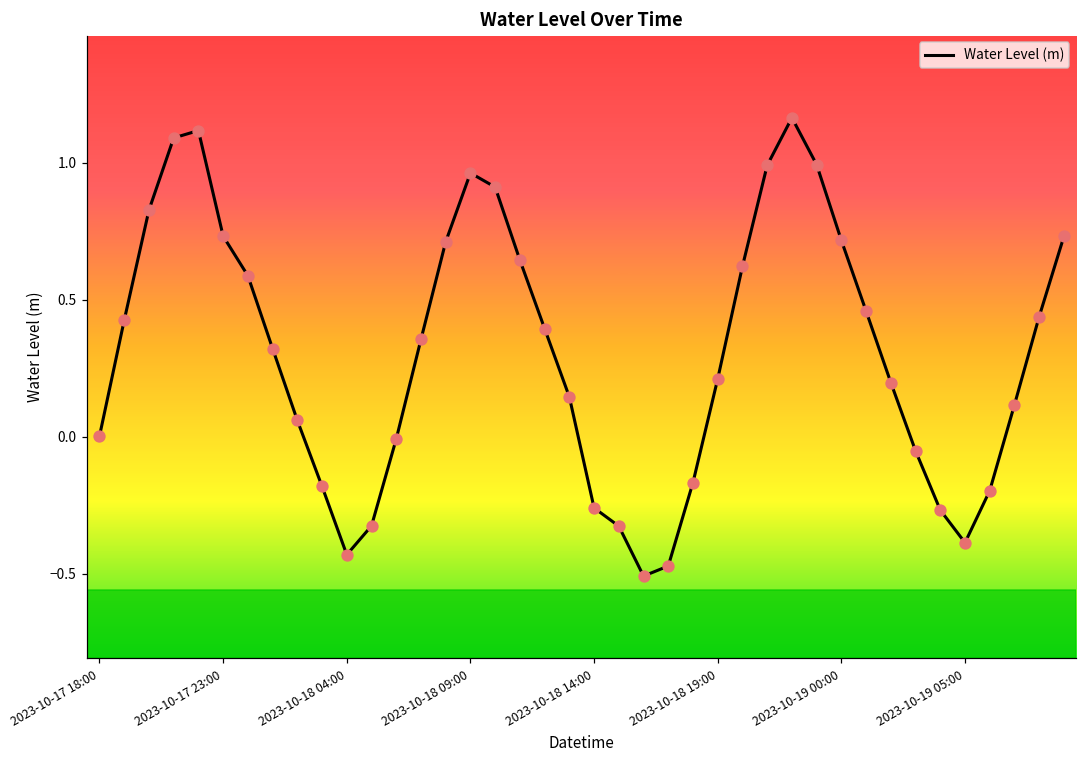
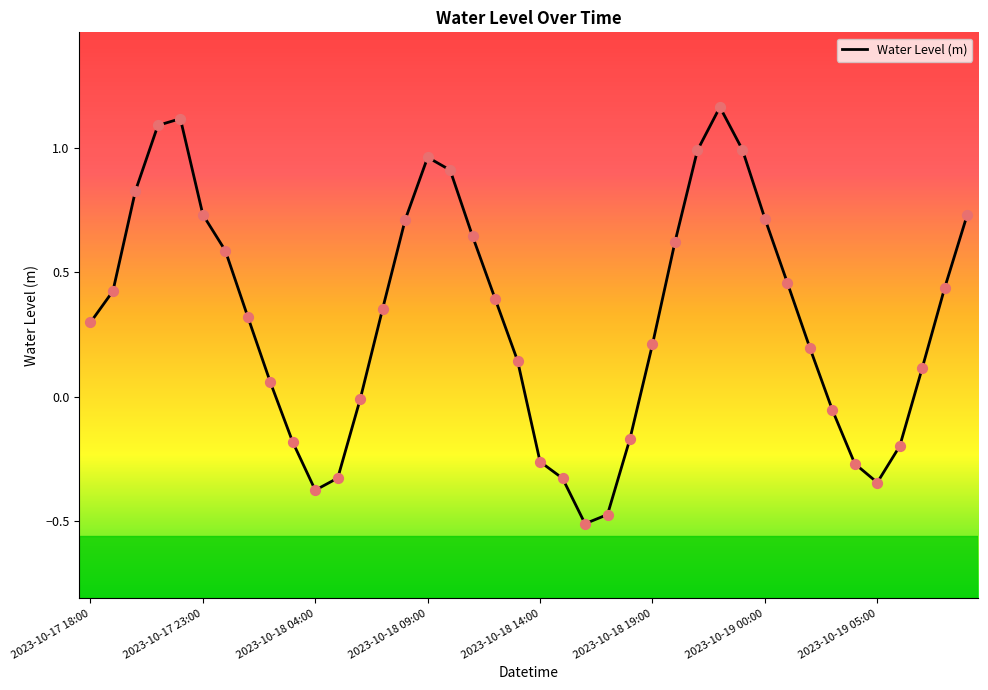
2023-10-17 18:00: 0.00 -> 0.30
2023-10-18 04:00: -0.43 -> -0.37
2023-10-19 05:00: -0.39 -> -0.34
